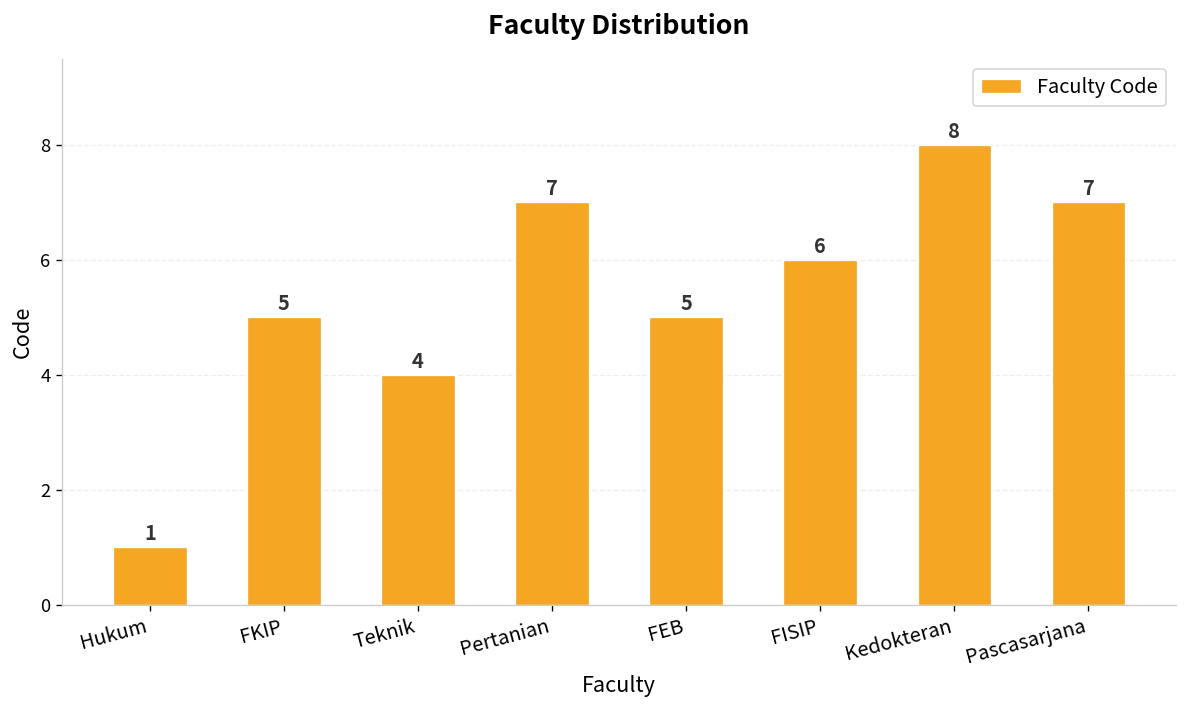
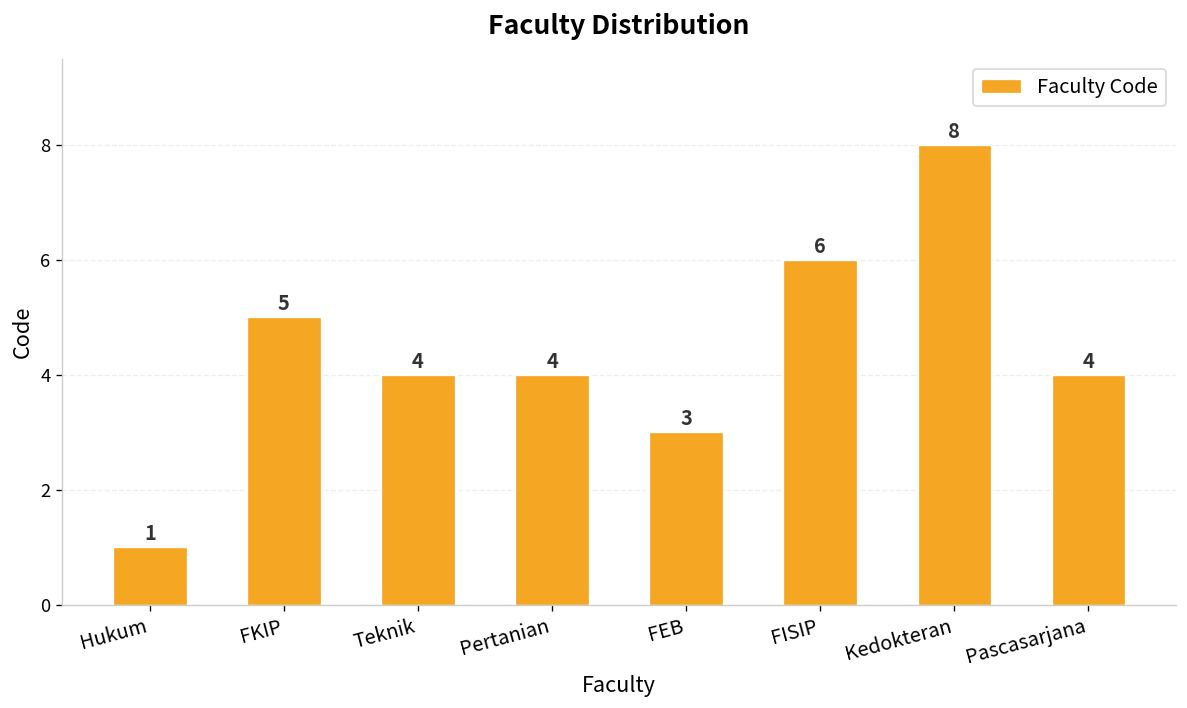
Pertanian: 7 -> 4
FEB: 5 -> 3
Pascasarjana: 7 -> 4
